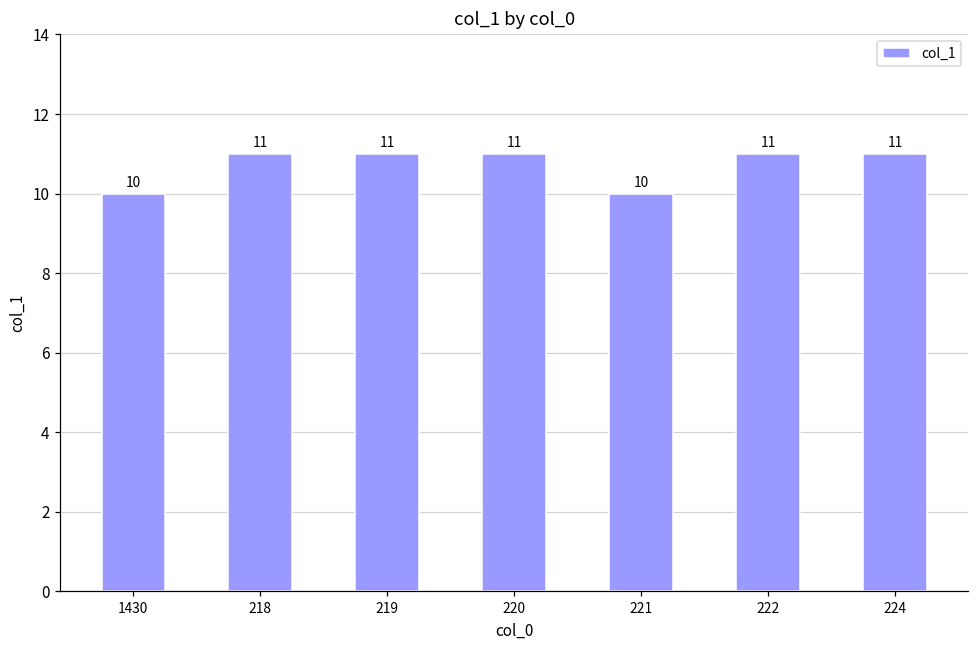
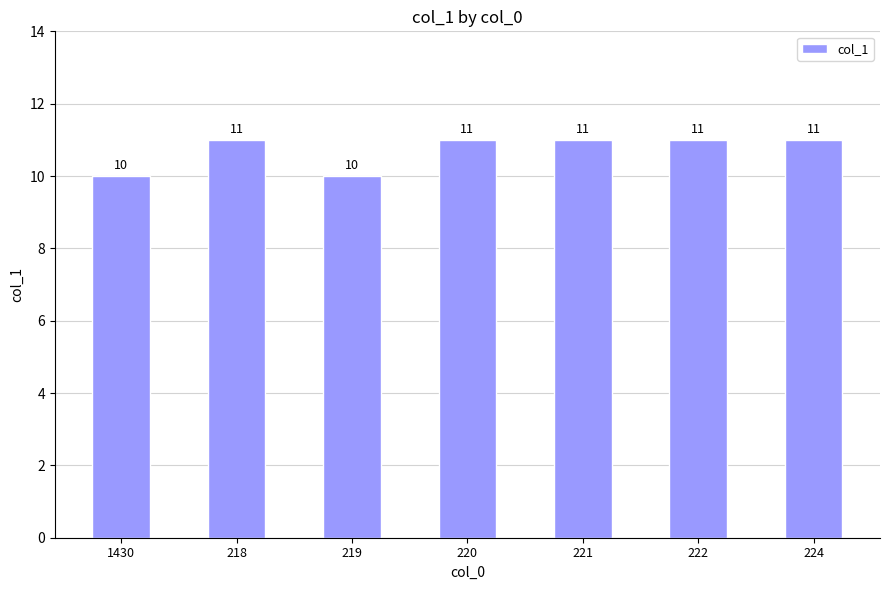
219: 11 -> 10
221: 10 -> 11
